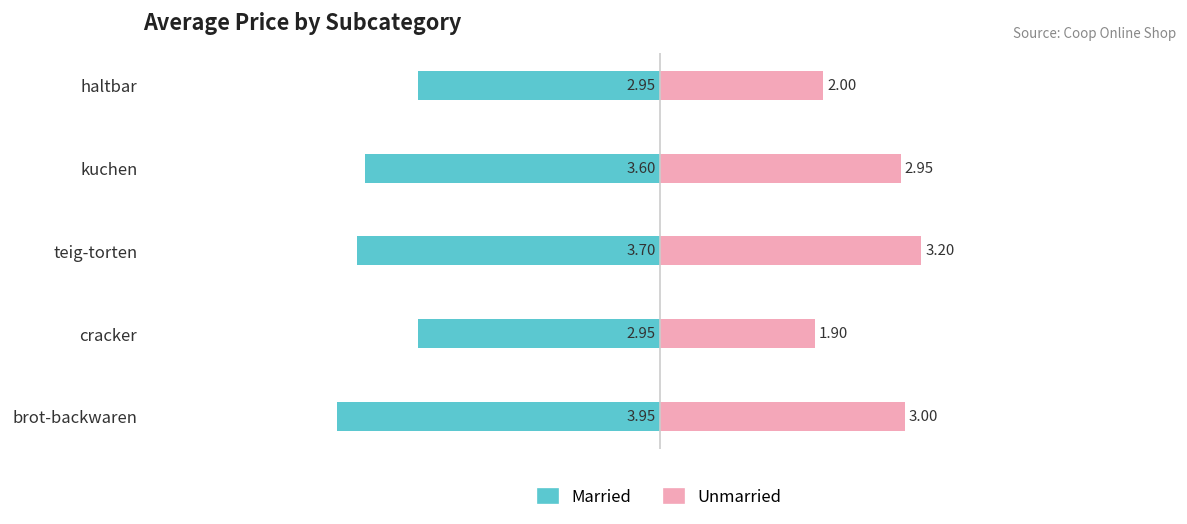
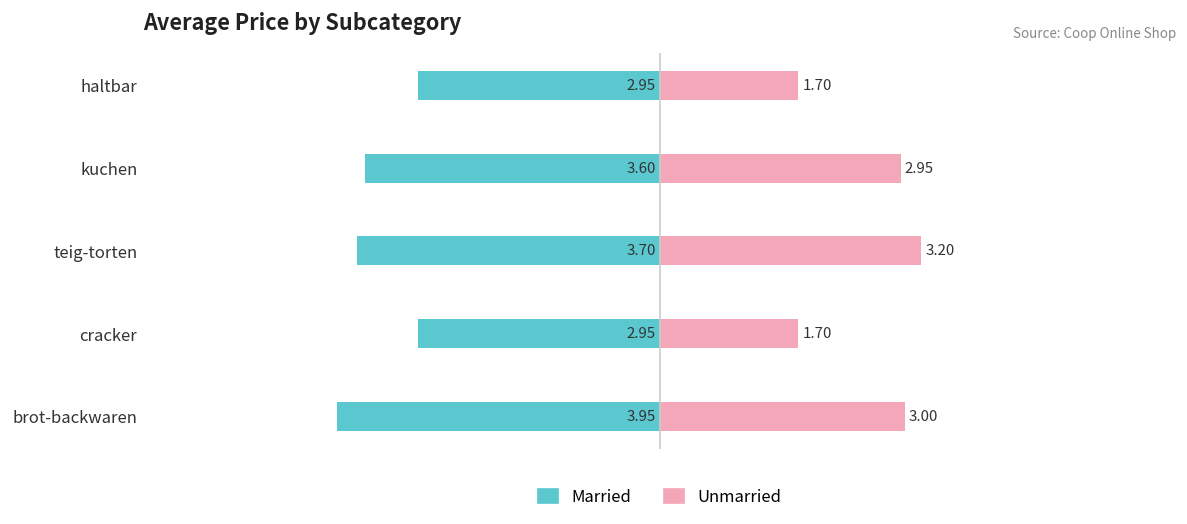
Unmarried, haltbar: 2.00 -> 1.70
Unmarried, cracker: 1.90 -> 1.70
